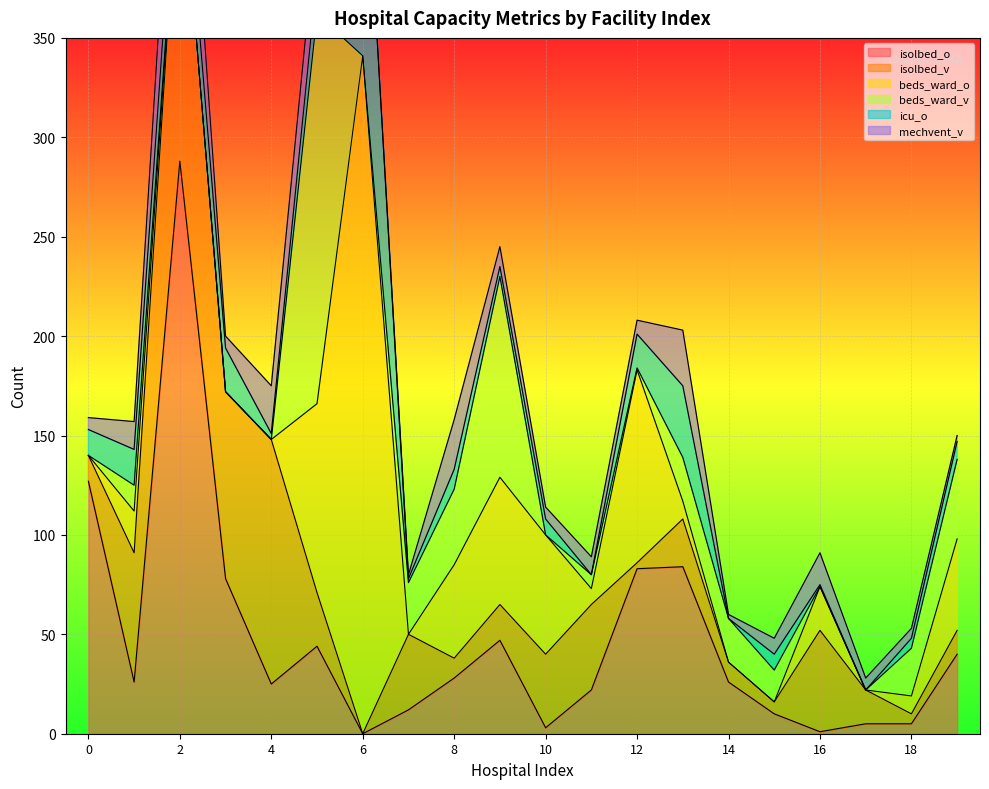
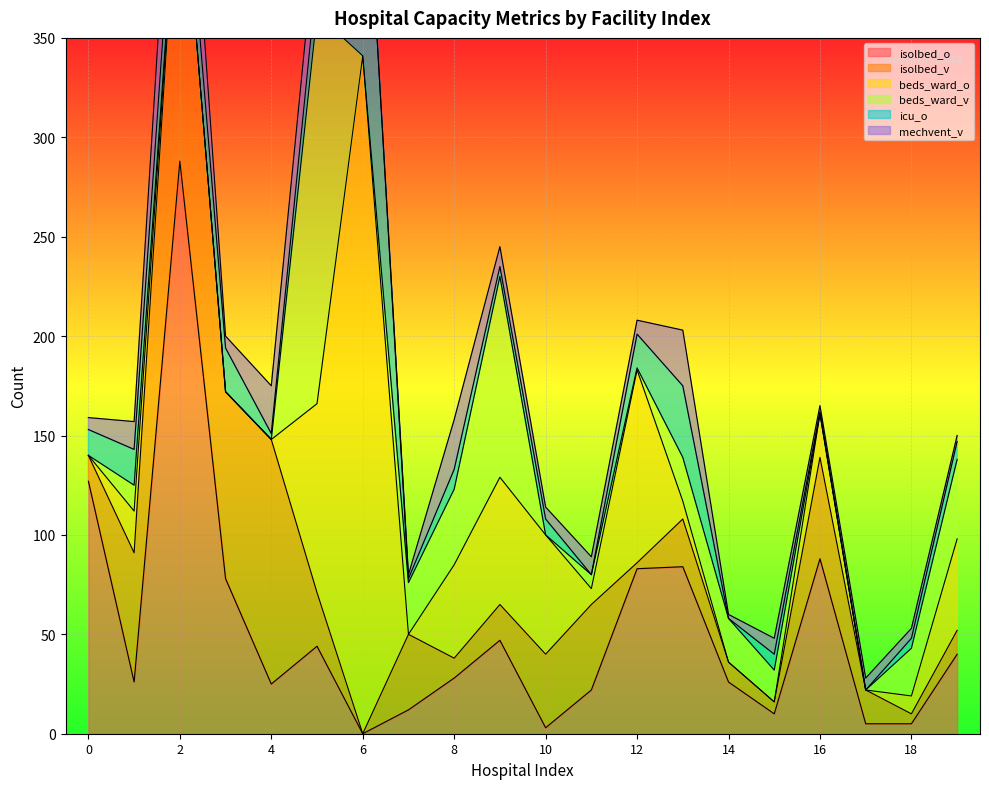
isolbed_o, 16: 1 -> 88
mechvent_v, 16: 16 -> 3
